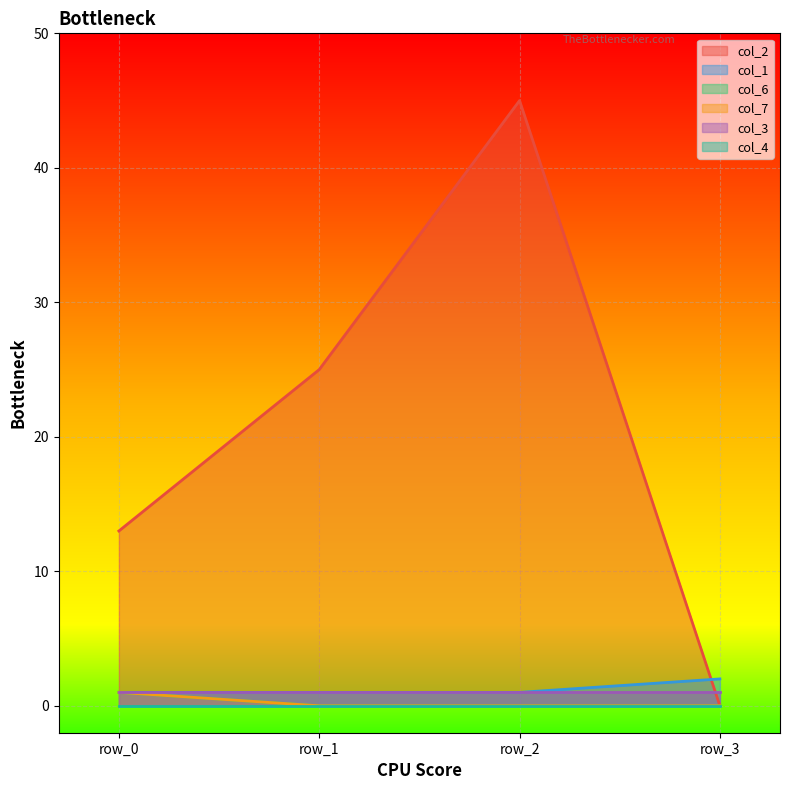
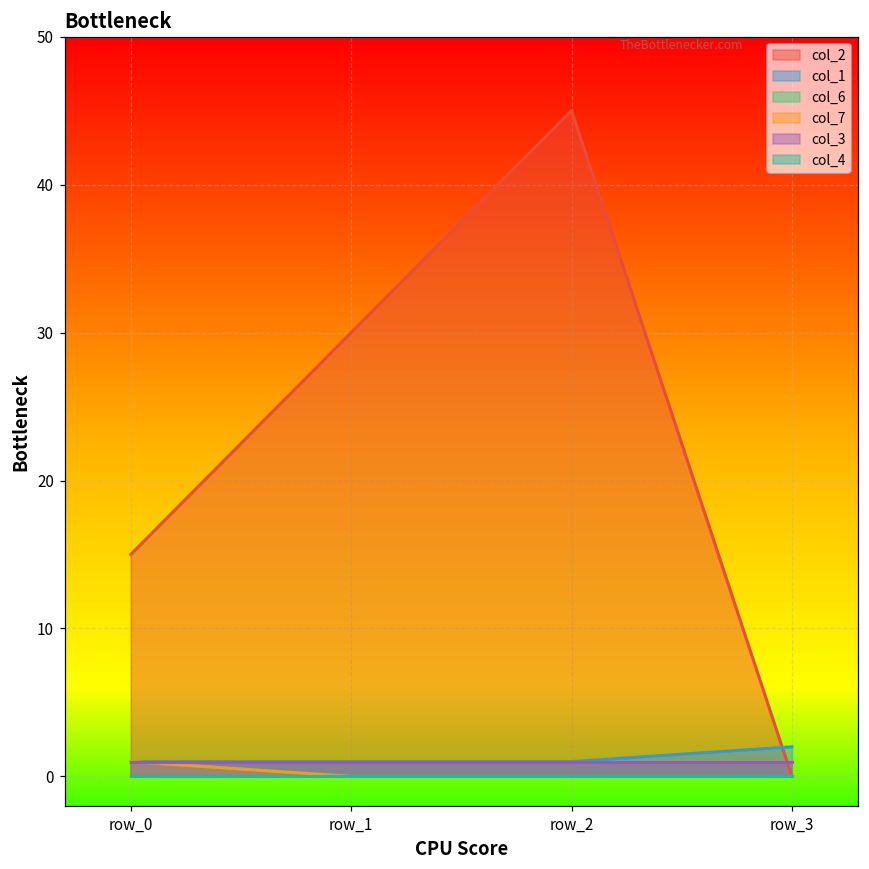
col_2, row_0: 13 -> 15
col_2, row_1: 25 -> 30
